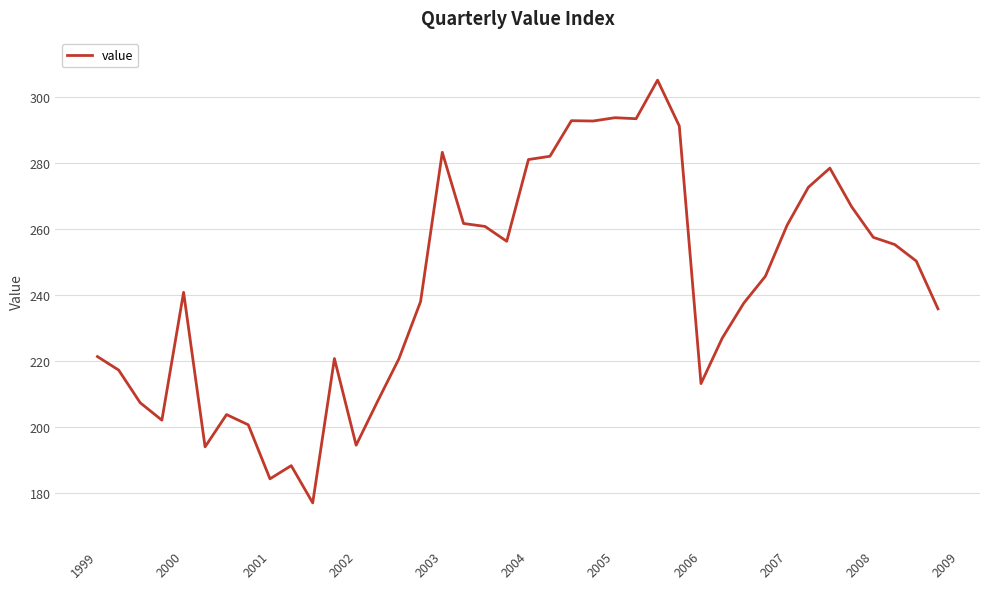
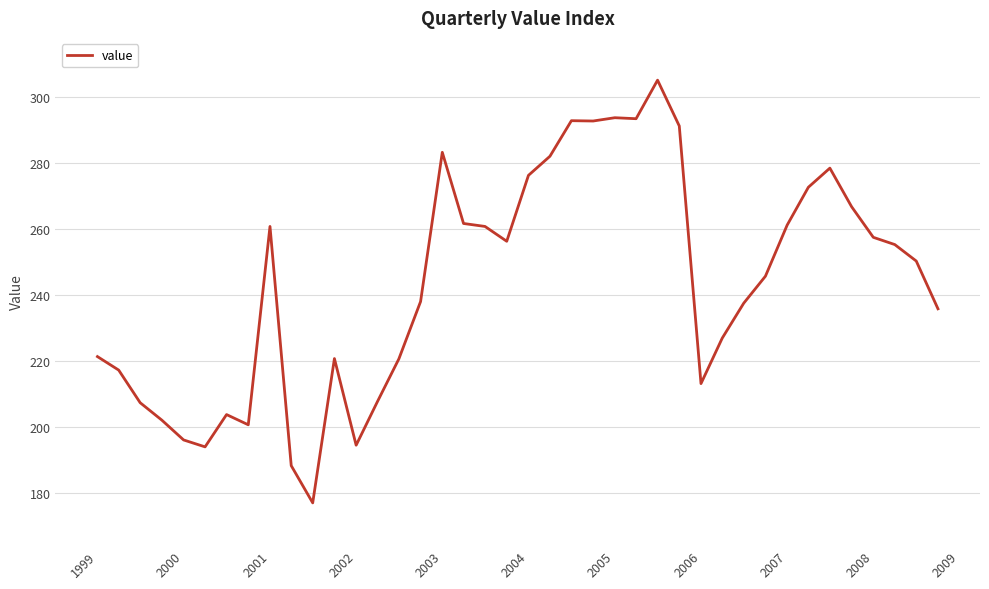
2000: 241 -> 196
2001: 184 -> 261
2004: 281 -> 276
